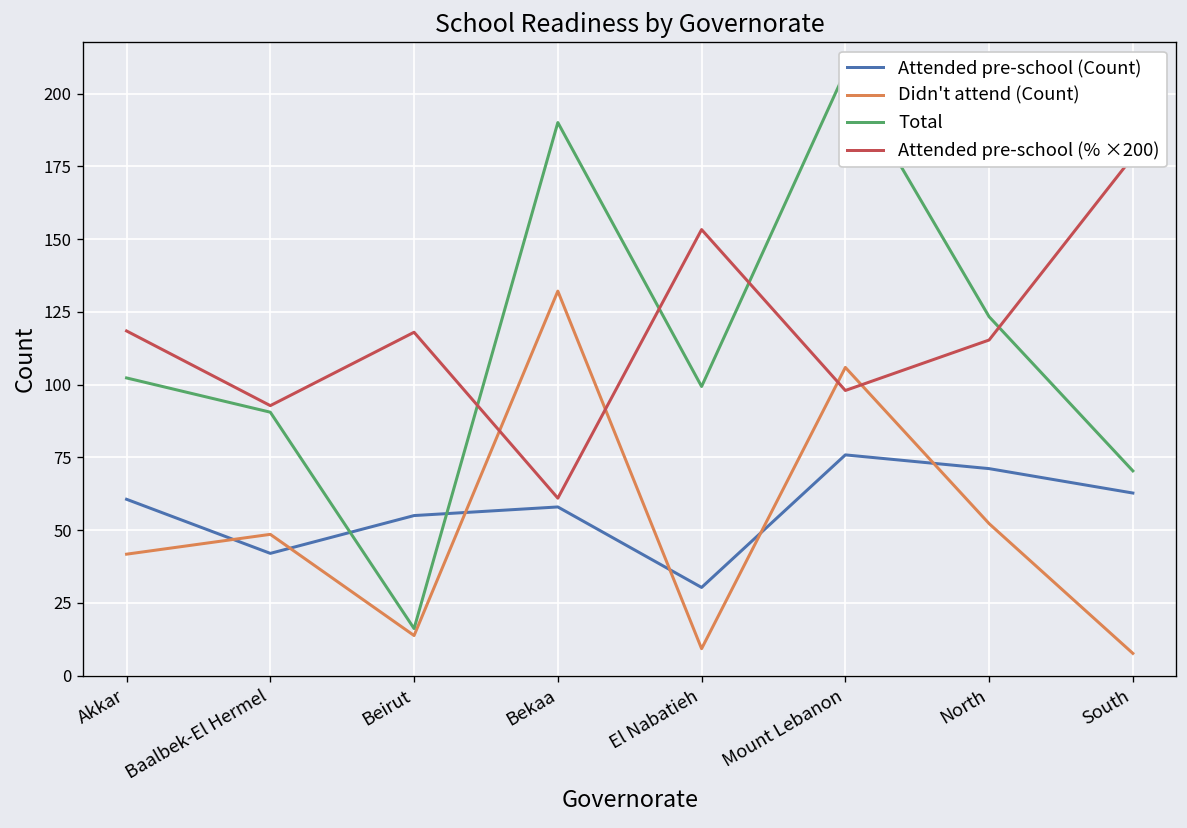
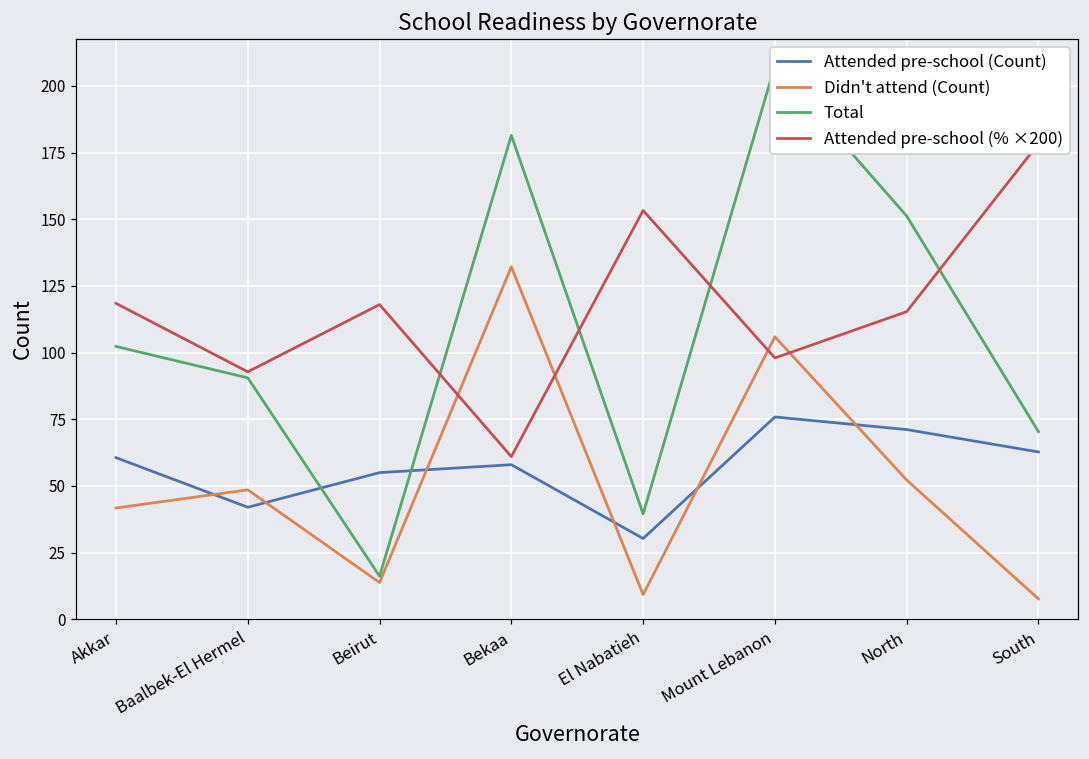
Total, Bekaa: 190 -> 181
Total, El Nabatieh: 99 -> 40
Total, North: 123 -> 151
